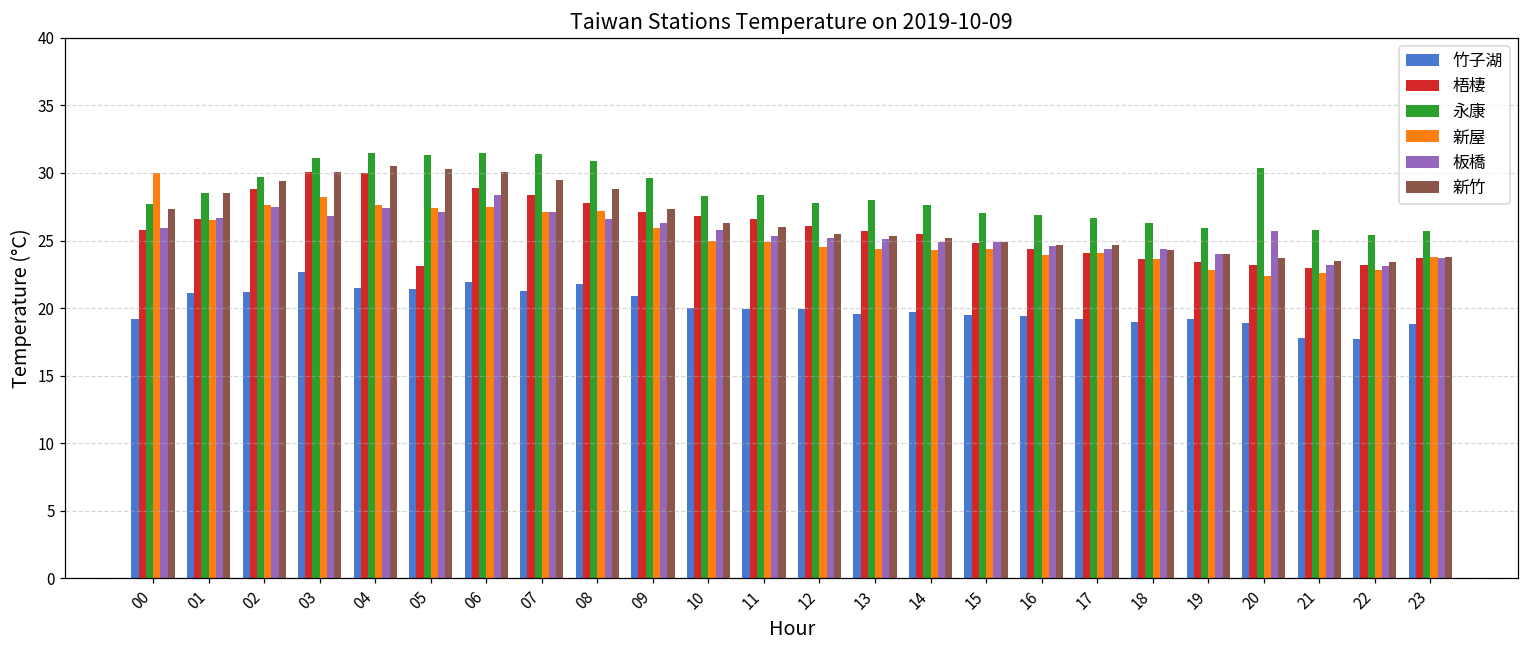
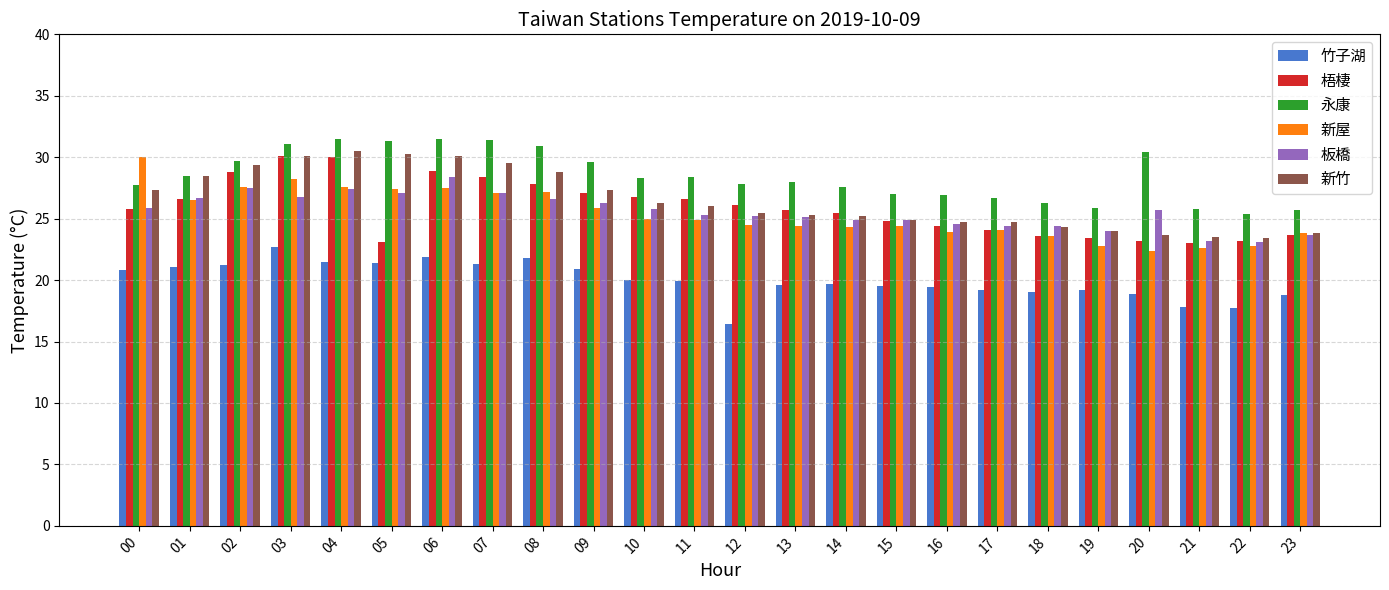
竹子湖, 00: 19.2 -> 20.8
竹子湖, 12: 19.9 -> 16.4
